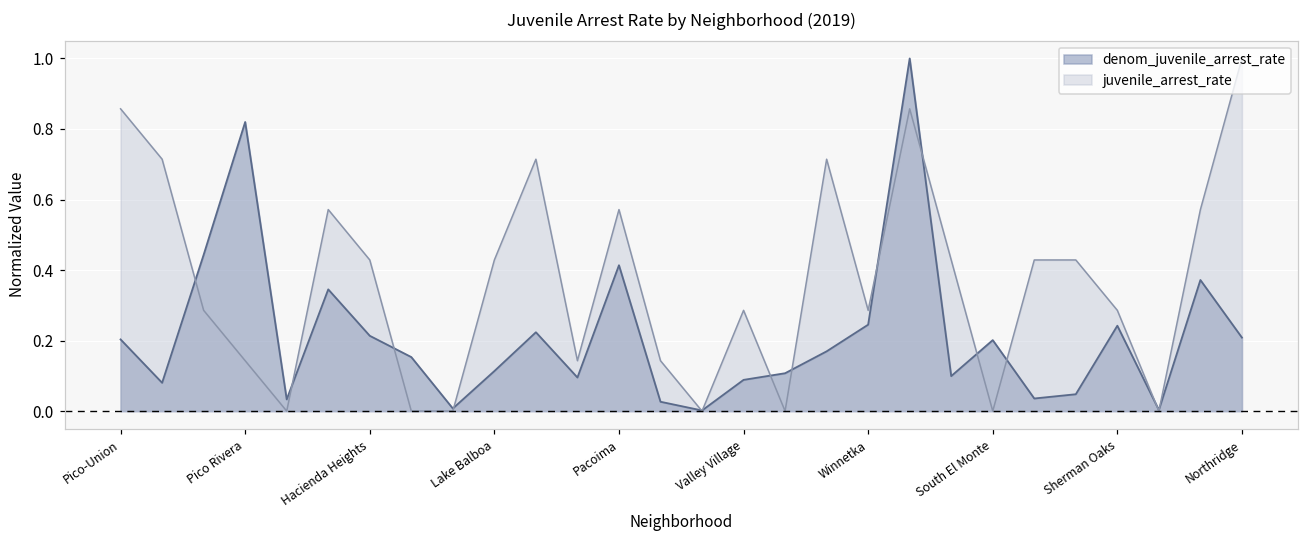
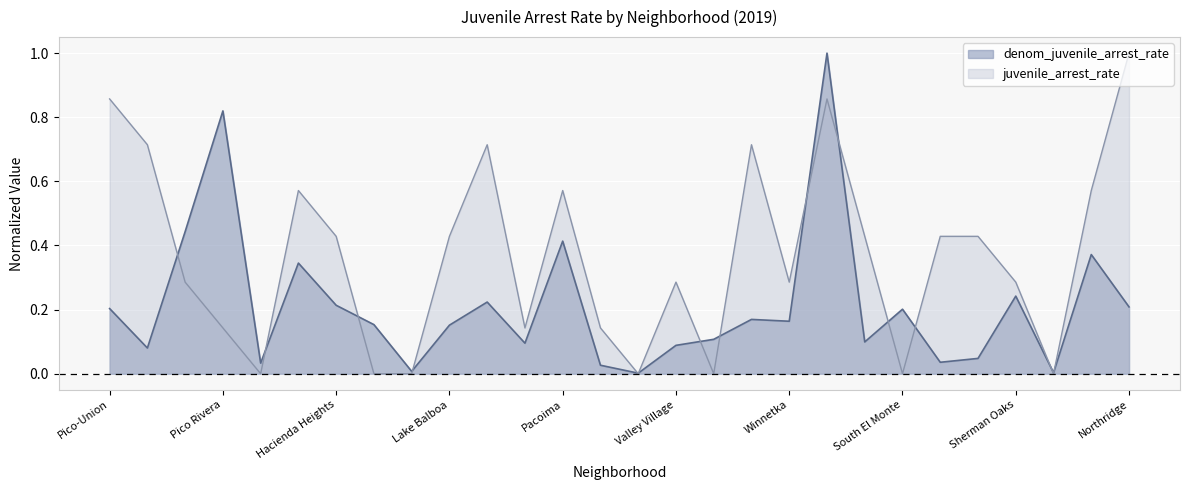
denom_juvenile_arrest_rate, Lake Balboa: 0.11 -> 0.15
denom_juvenile_arrest_rate, Winnetka: 0.25 -> 0.16
